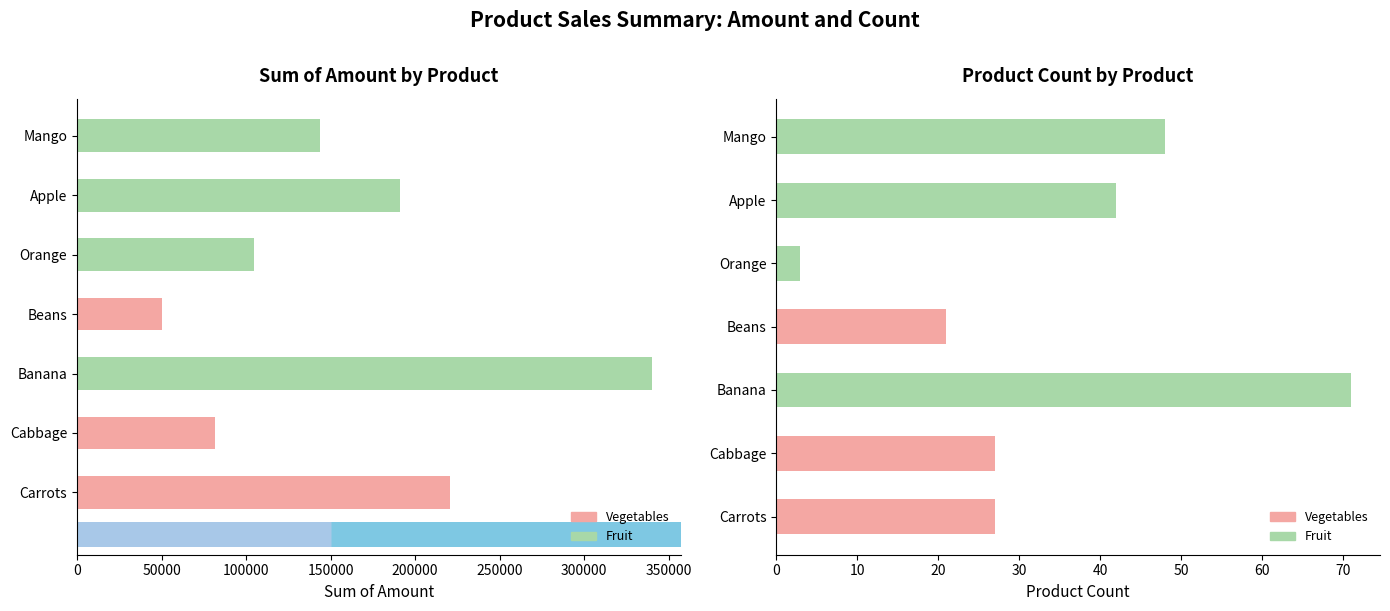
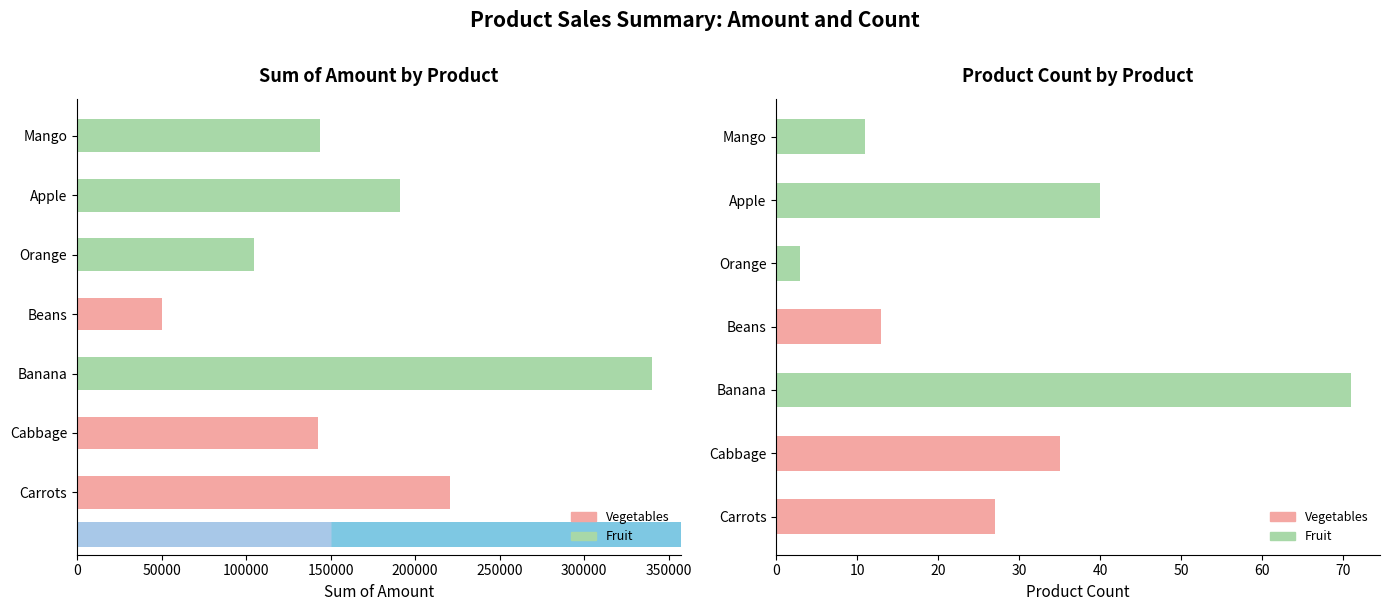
Sum of Amount by Product, Cabbage: 82000 -> 142000
Product Count by Product, Mango: 48 -> 11
Product Count by Product, Apple: 42 -> 40
Product Count by Product, Beans: 21 -> 13
Product Count by Product, Cabbage: 27 -> 35
